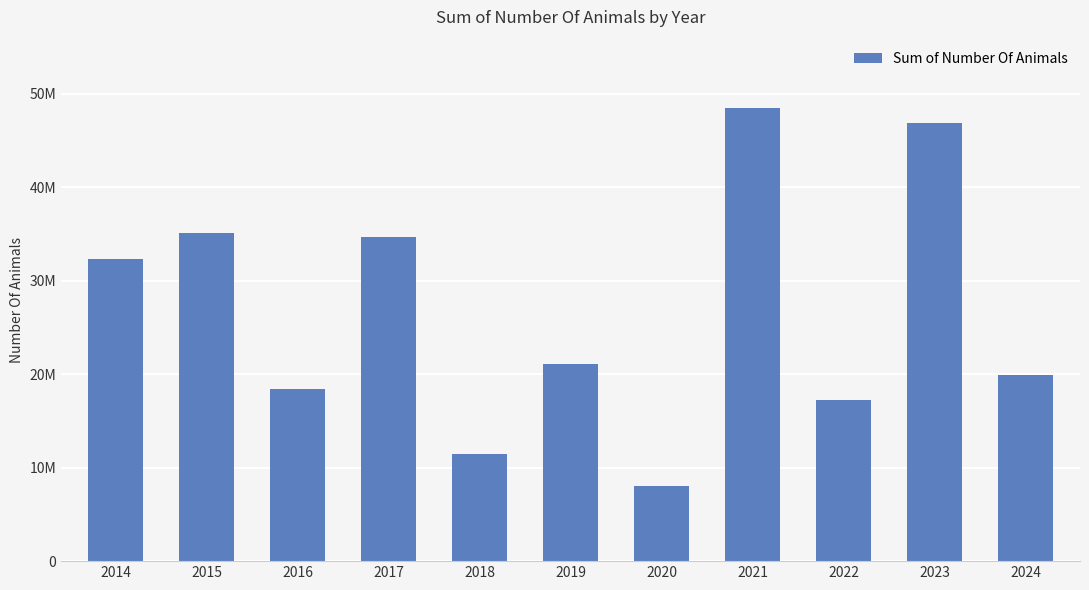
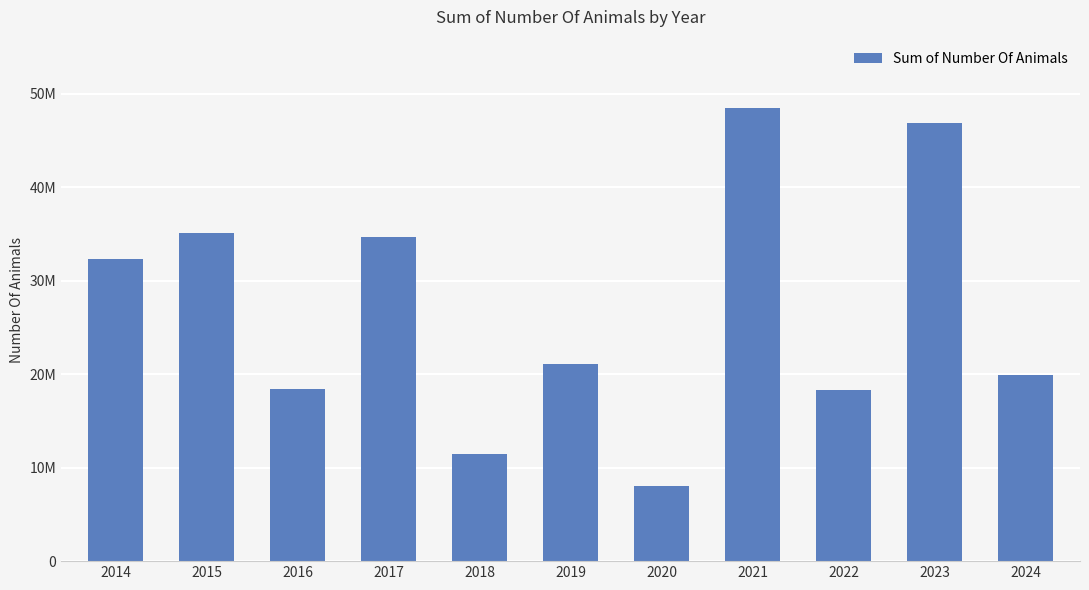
2022: 17000000 -> 18000000
